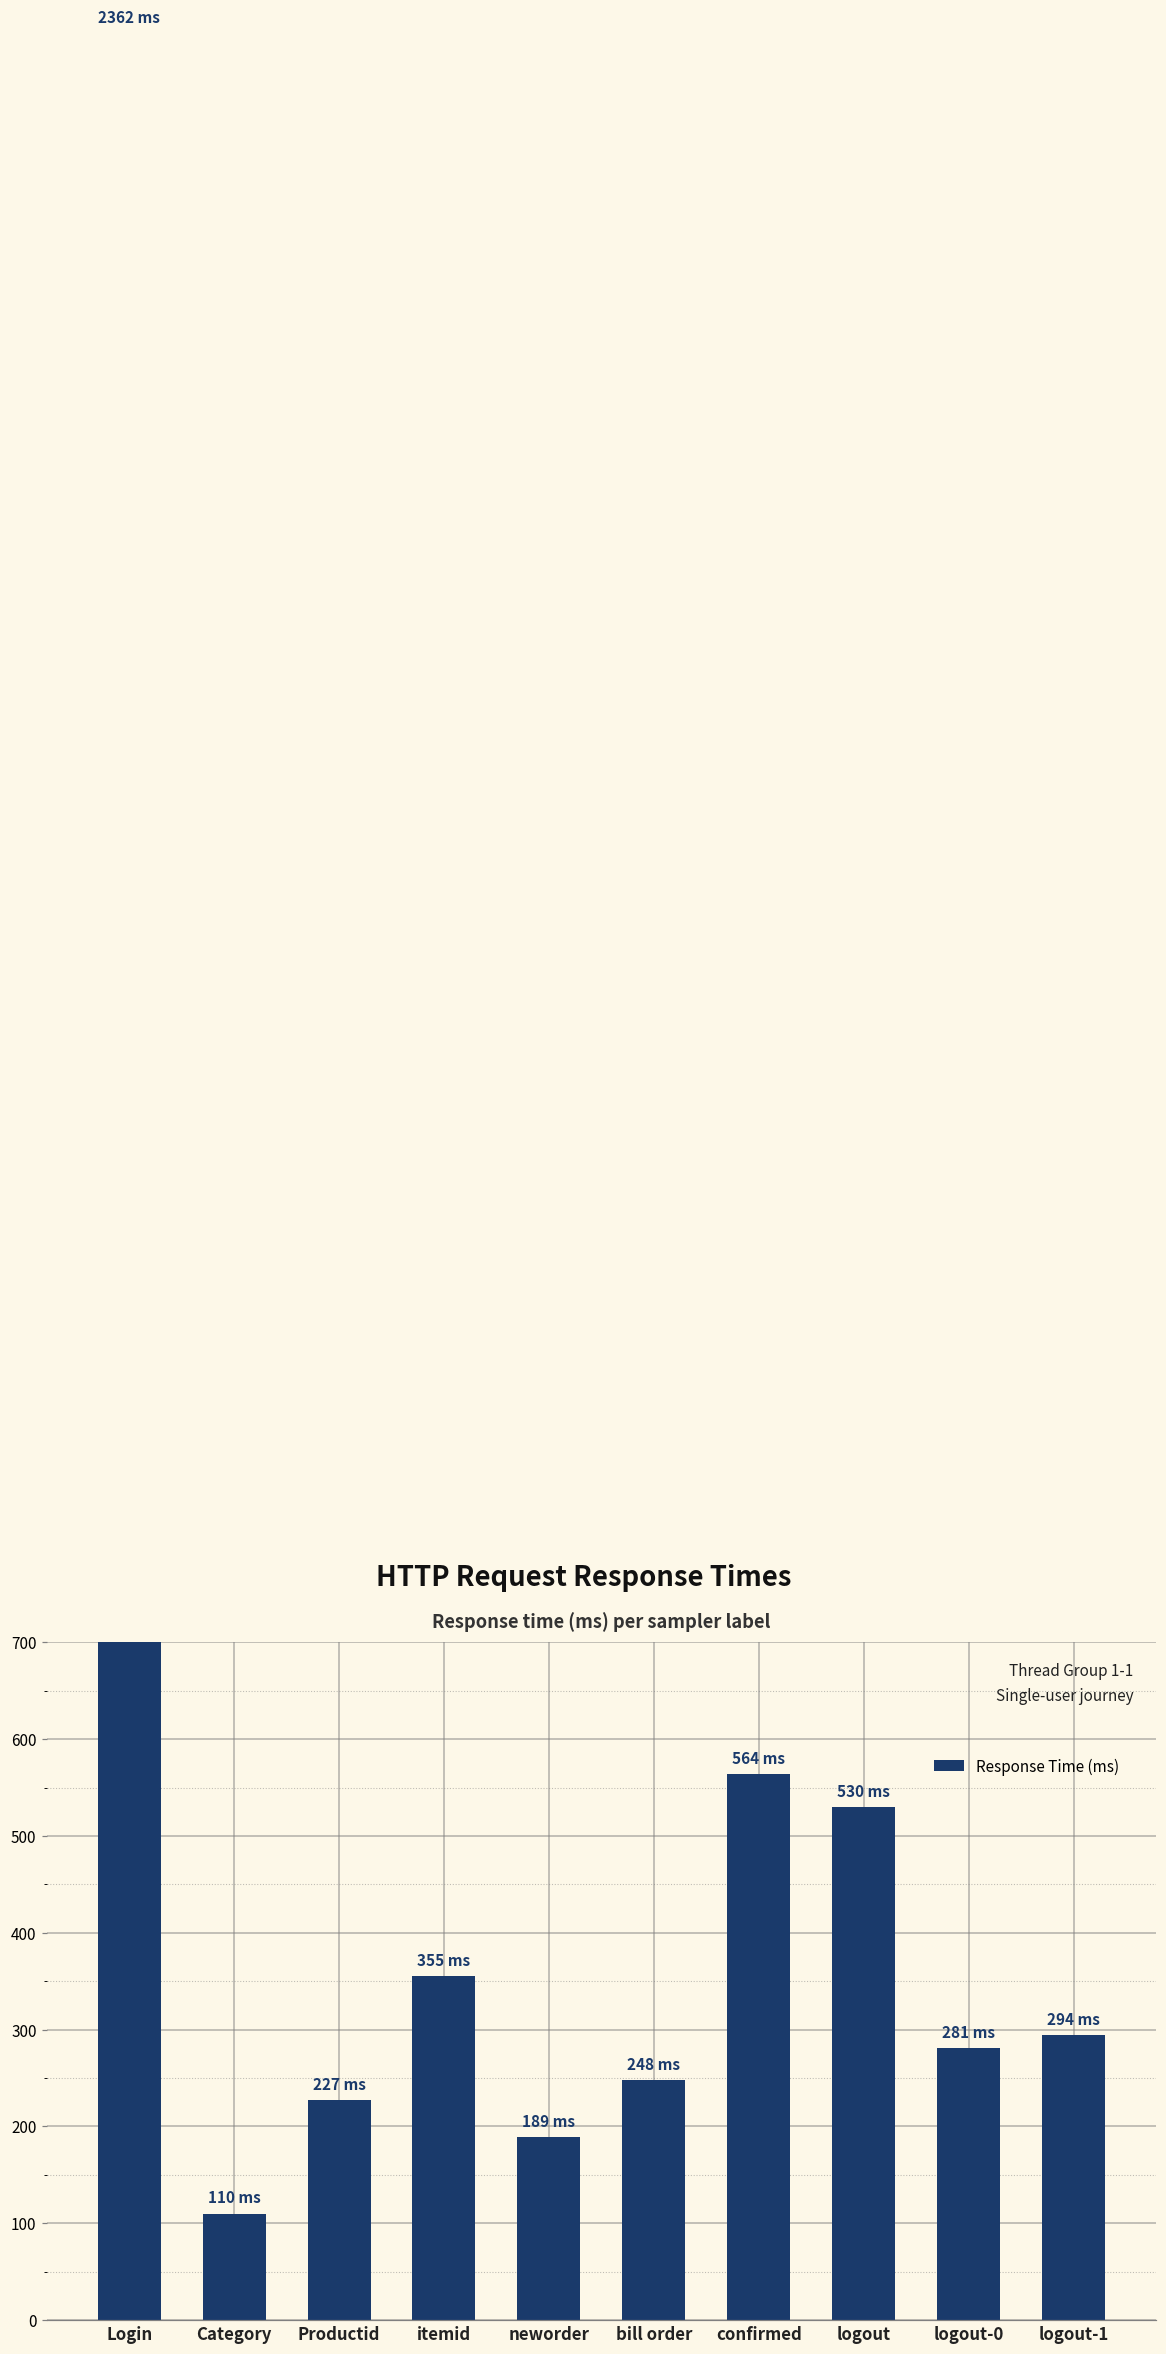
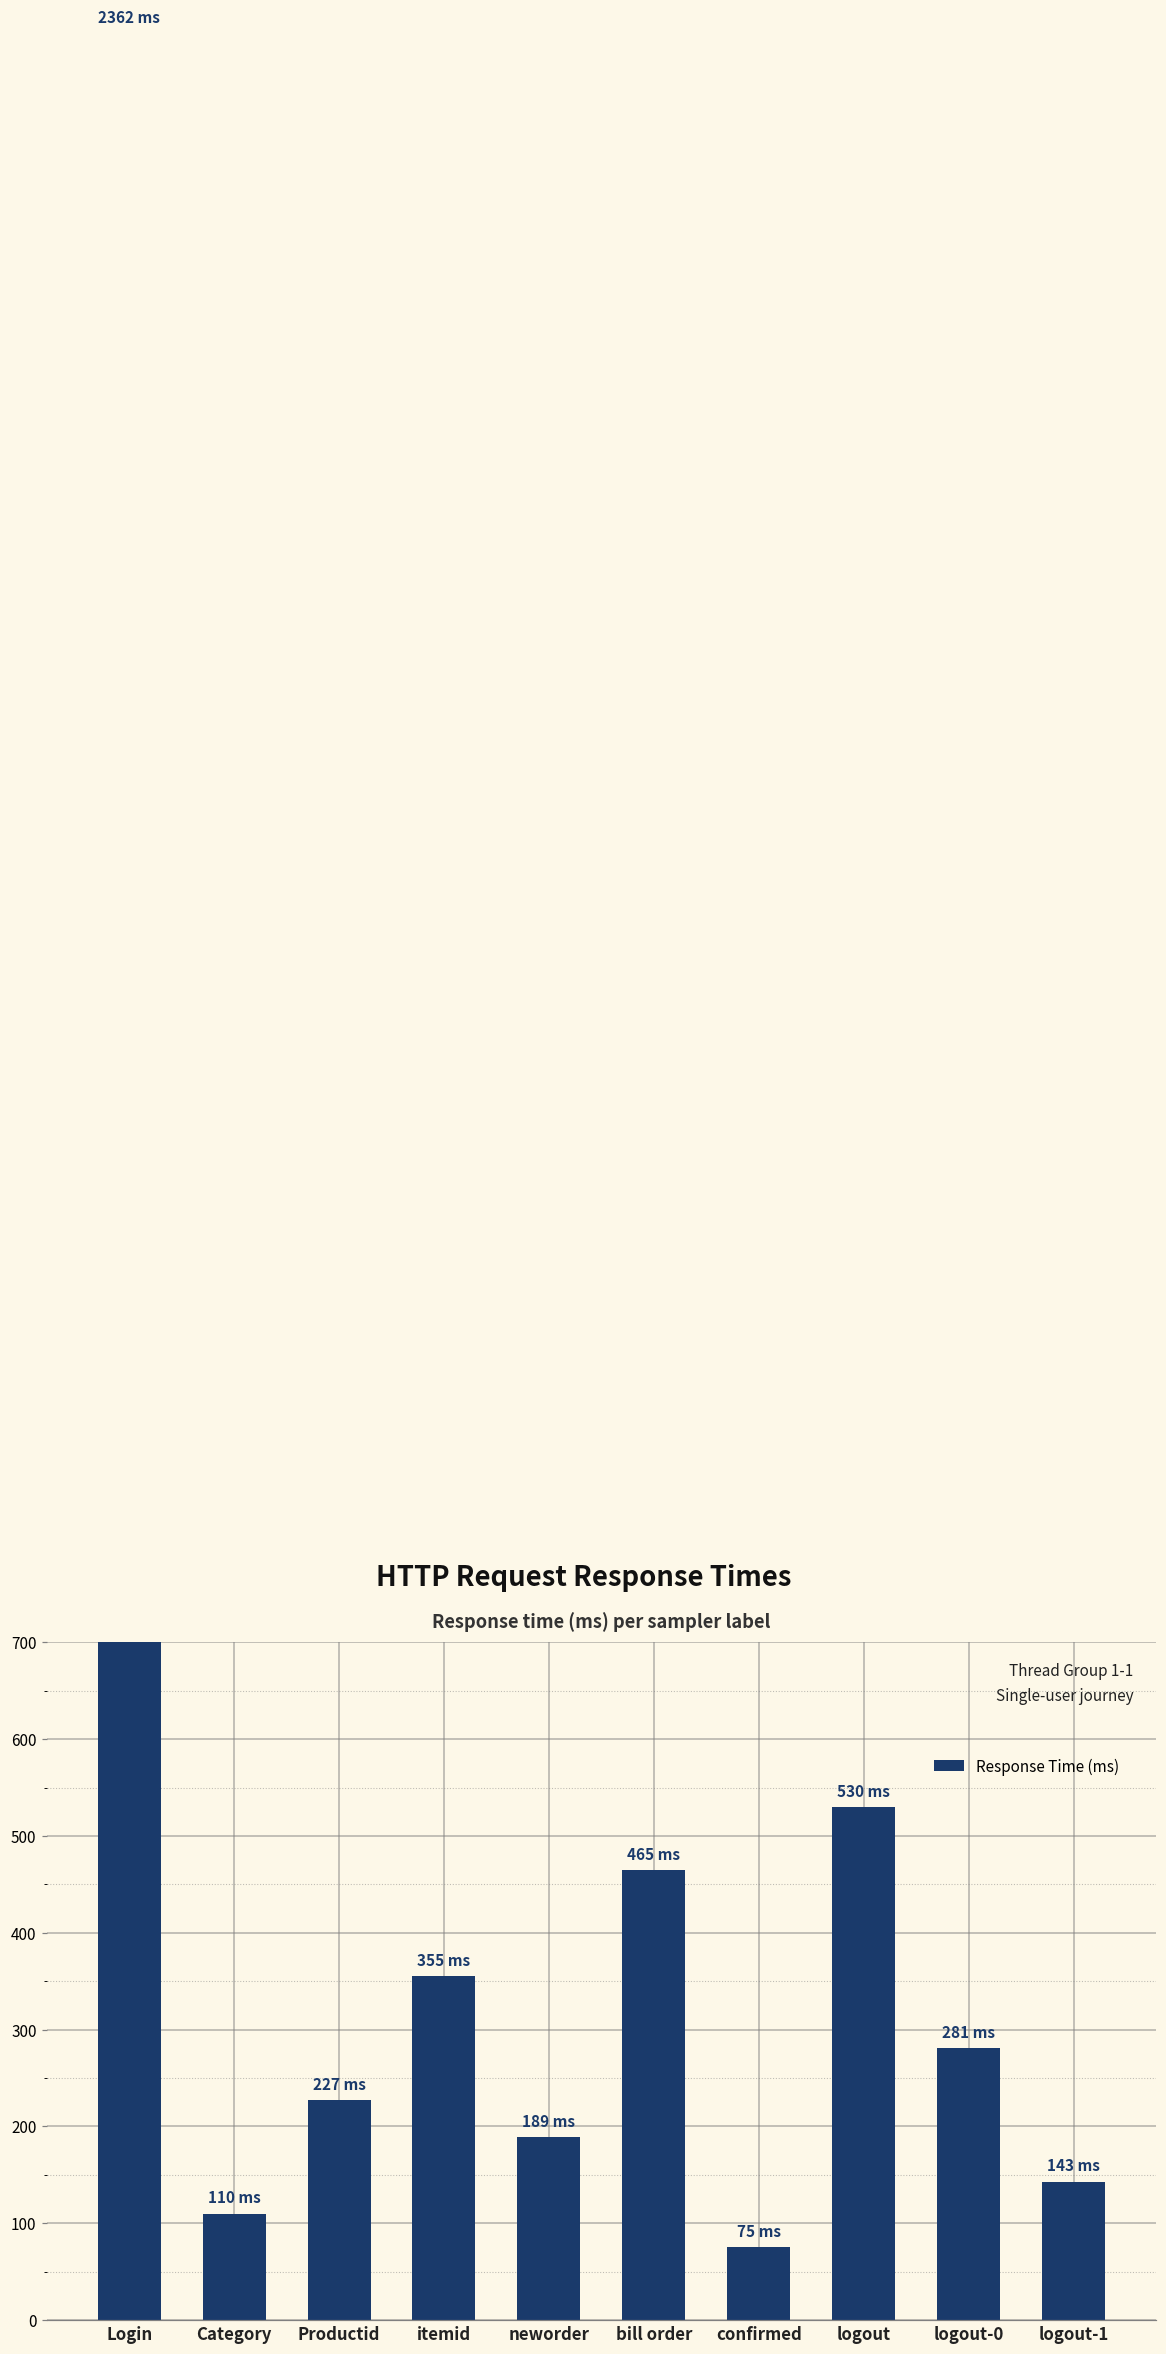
bill order: 248 -> 465
confirmed: 564 -> 75
logout-1: 294 -> 143
